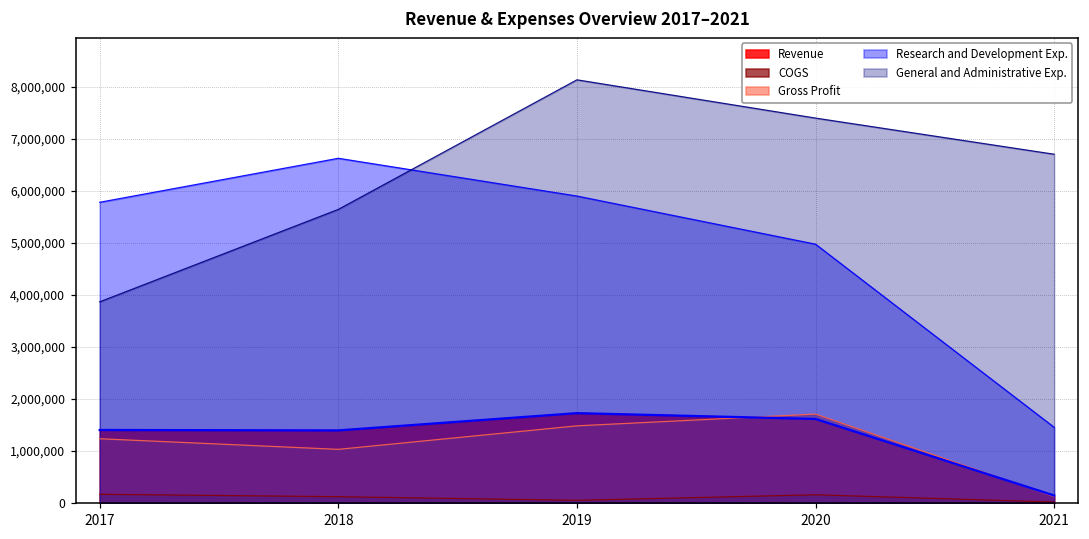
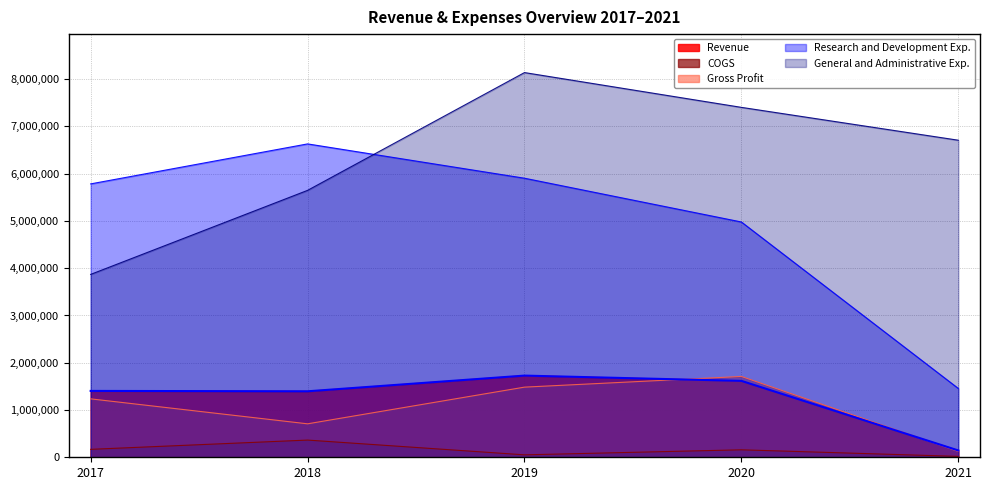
COGS, 2018: 100,000 -> 400,000
Gross Profit, 2018: 1,000,000 -> 700,000
